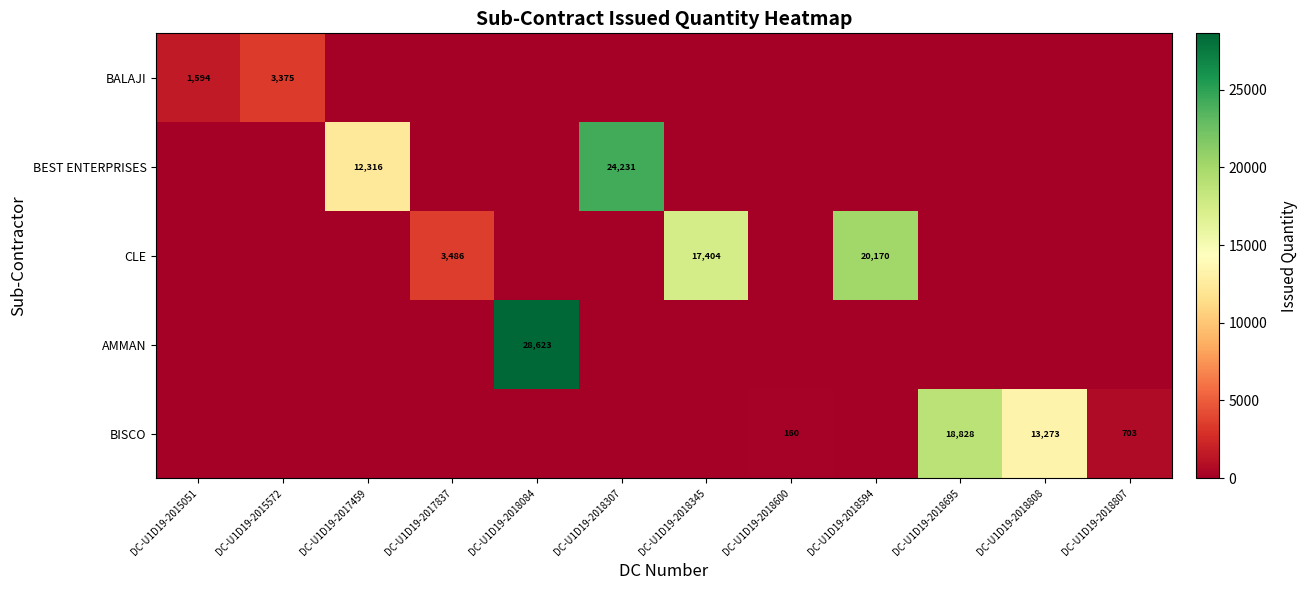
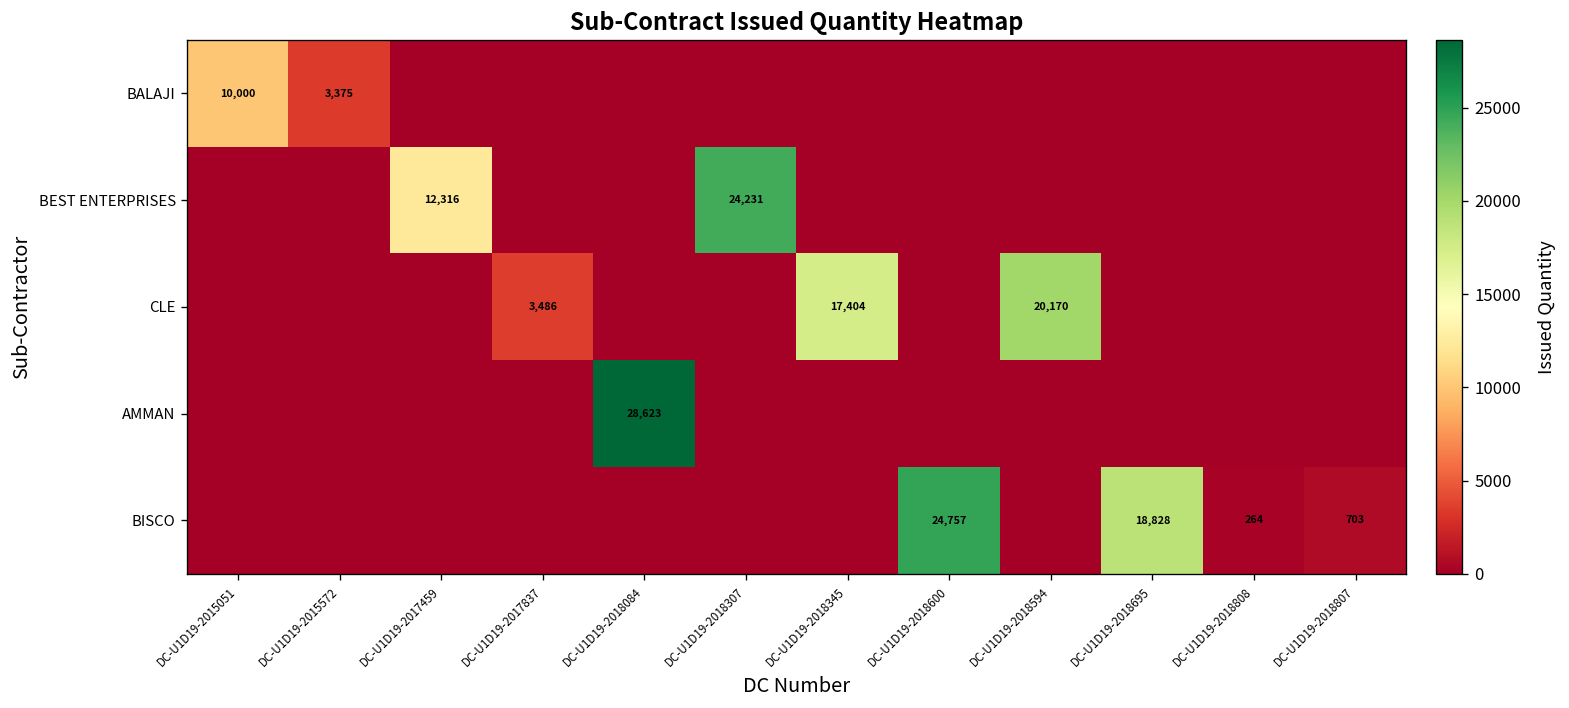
BALAJI, DC-U1D19-2015051: 1,594 -> 10,000
BISCO, DC-U1D19-2018600: 160 -> 24,757
BISCO, DC-U1D19-2018808: 13,273 -> 264
